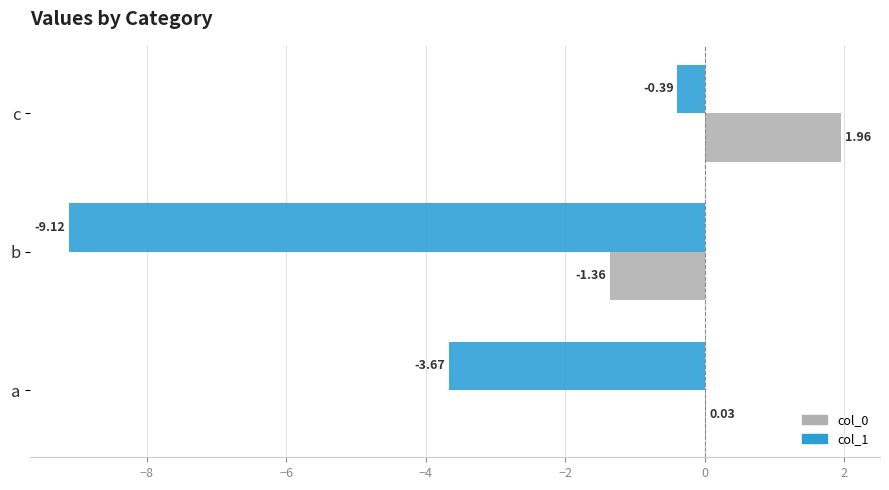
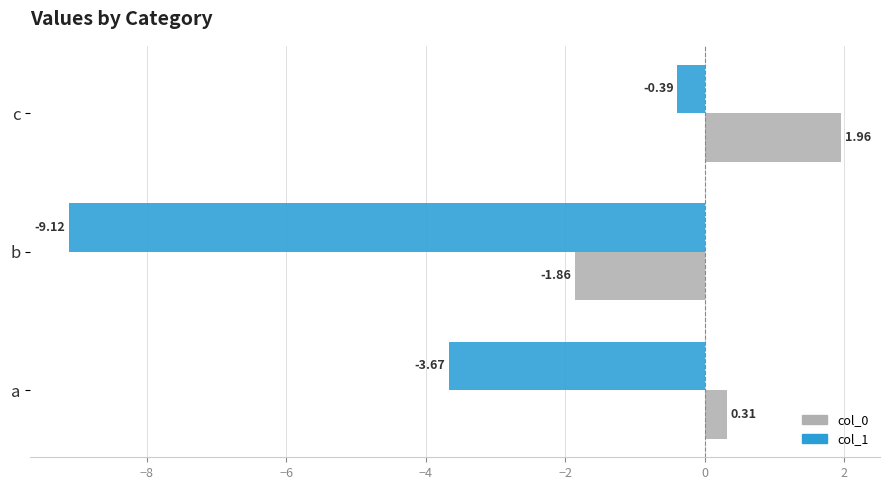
col_0, b: -1.36 -> -1.86
col_0, a: 0.03 -> 0.31
